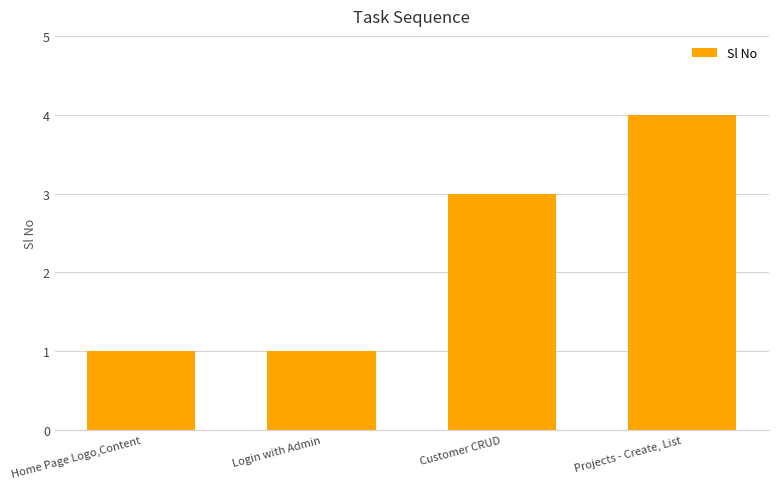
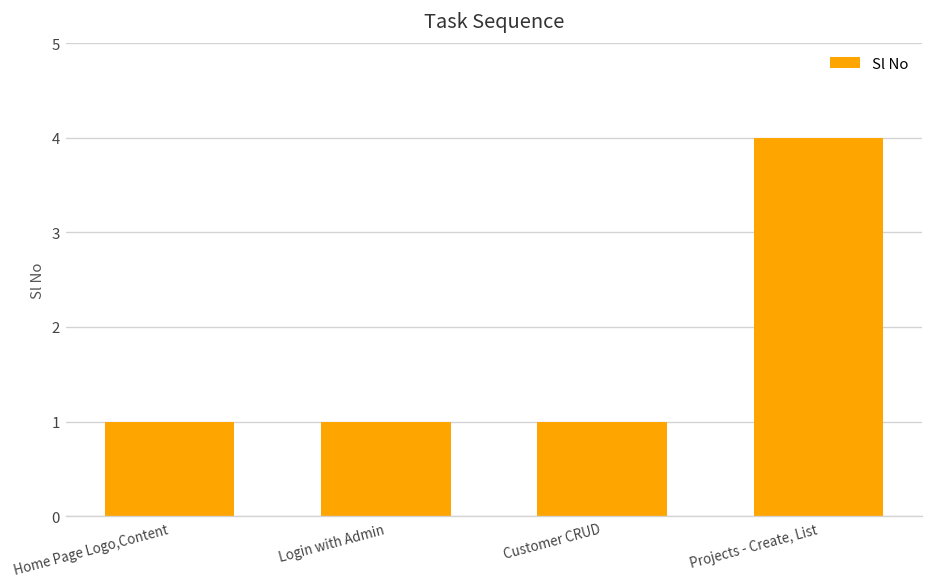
Customer CRUD: 3 -> 1
